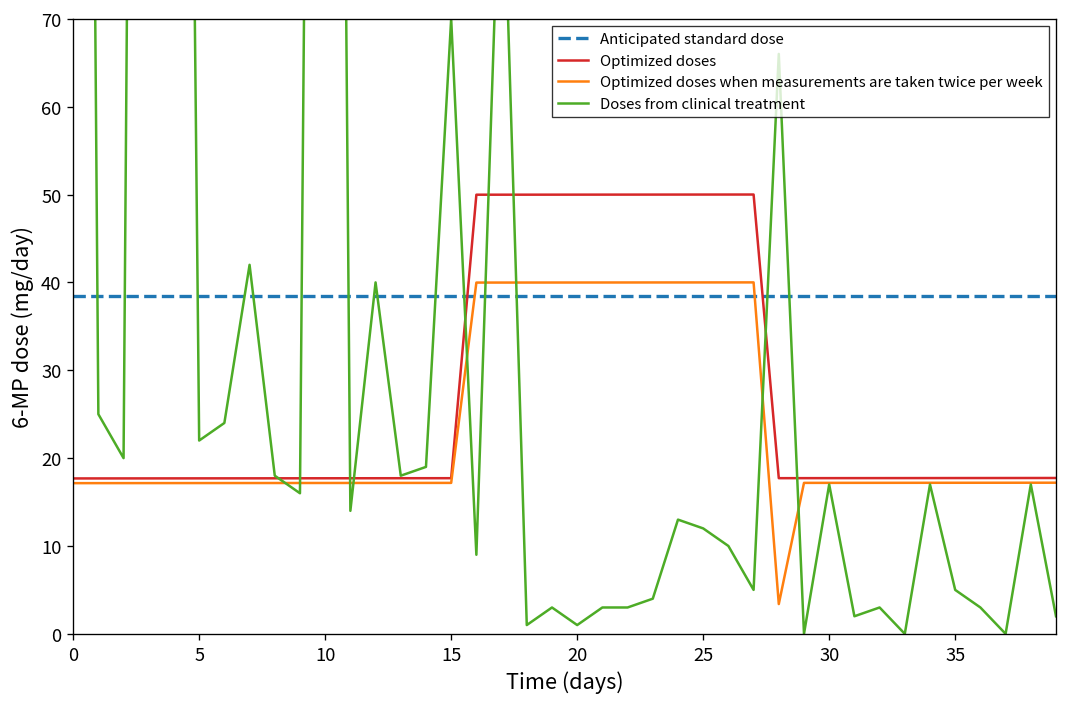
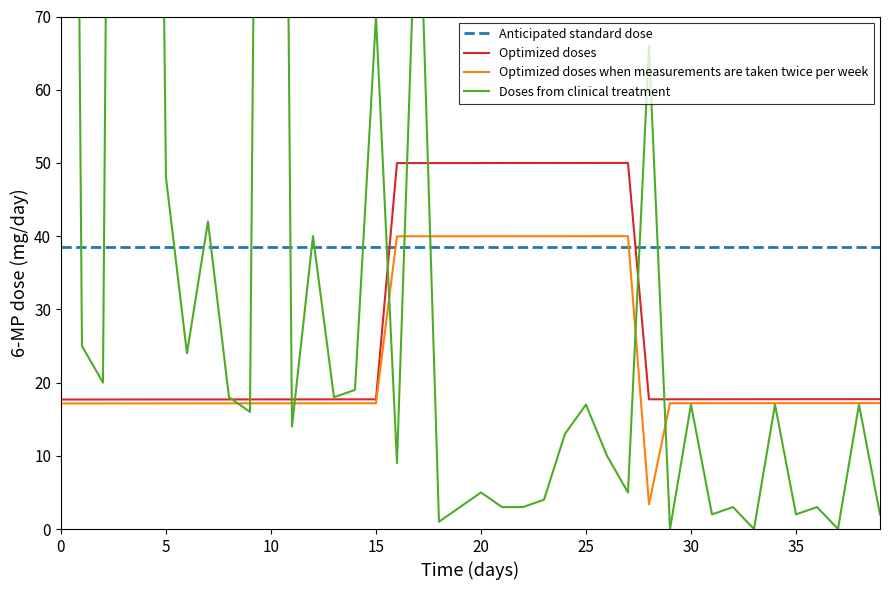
Doses from clinical treatment, 5: 22 -> 48
Doses from clinical treatment, 20: 1 -> 5
Doses from clinical treatment, 25: 12 -> 17
Doses from clinical treatment, 35: 5 -> 2
